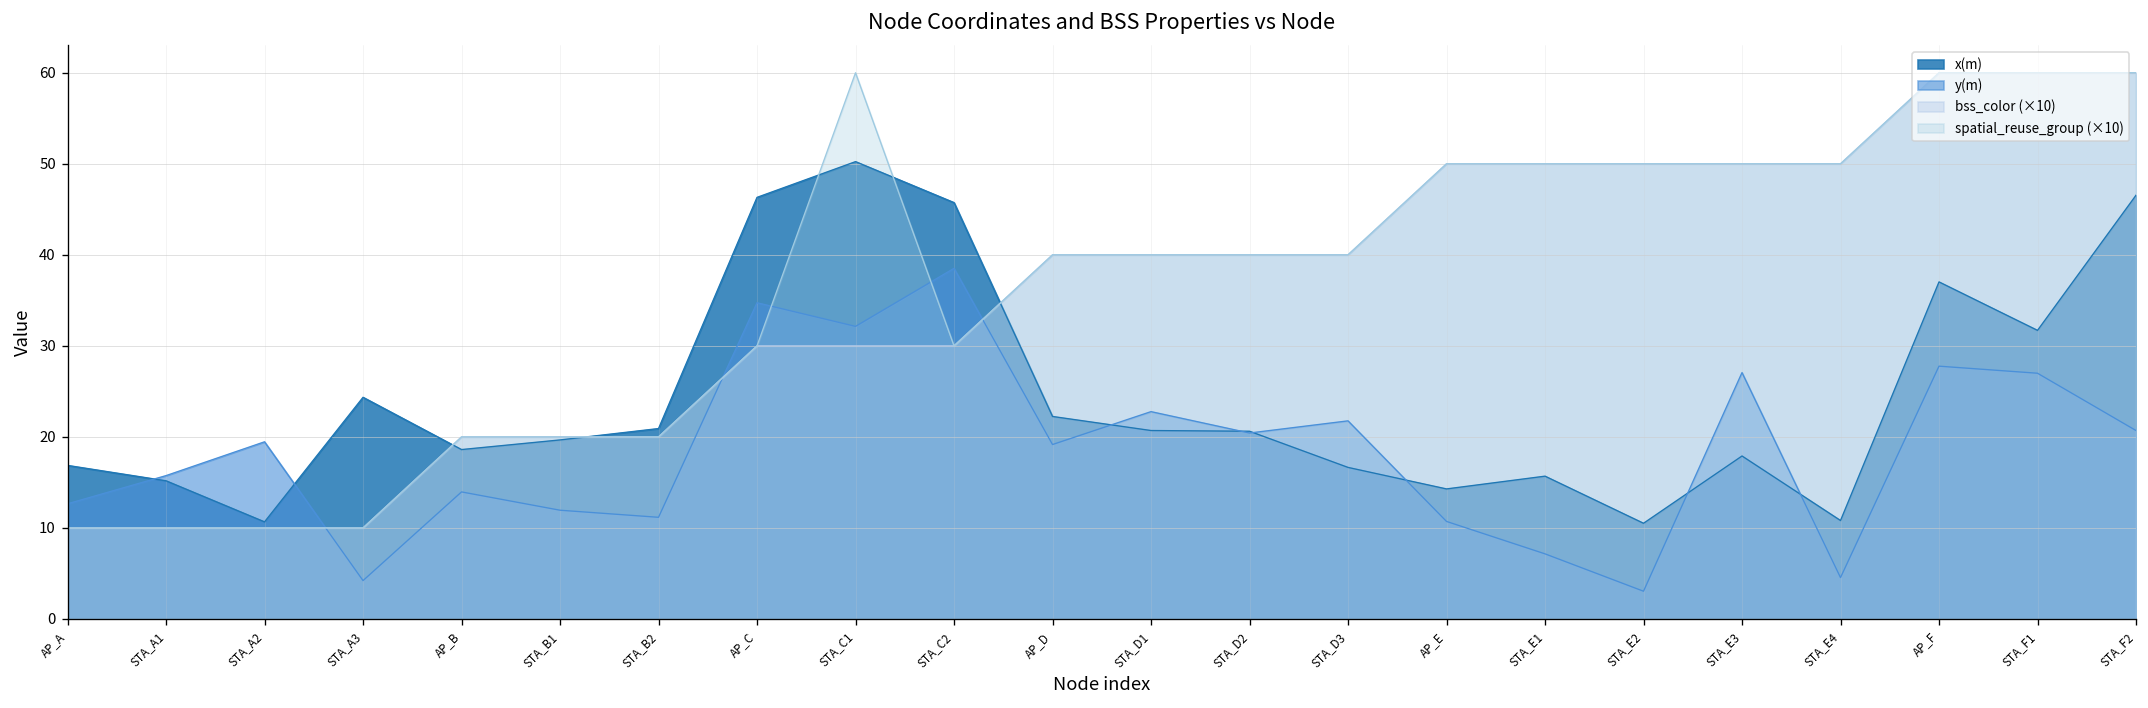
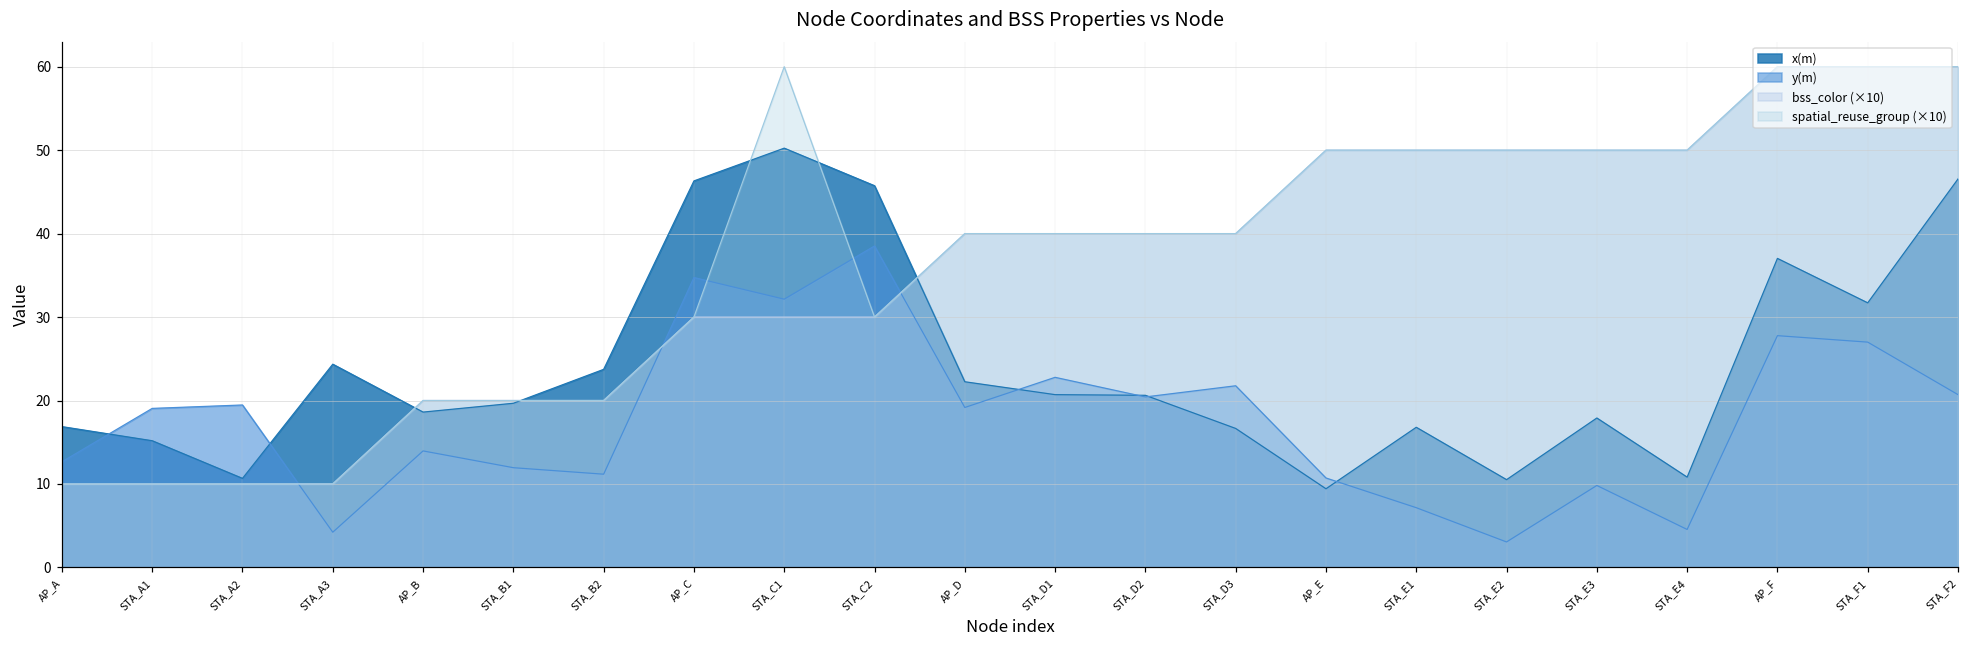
y(m), STA_A1: 16 -> 19
x(m), STA_B2: 21 -> 24
x(m), AP_E: 14 -> 9
x(m), STA_E1: 16 -> 17
y(m), STA_E3: 27 -> 10
